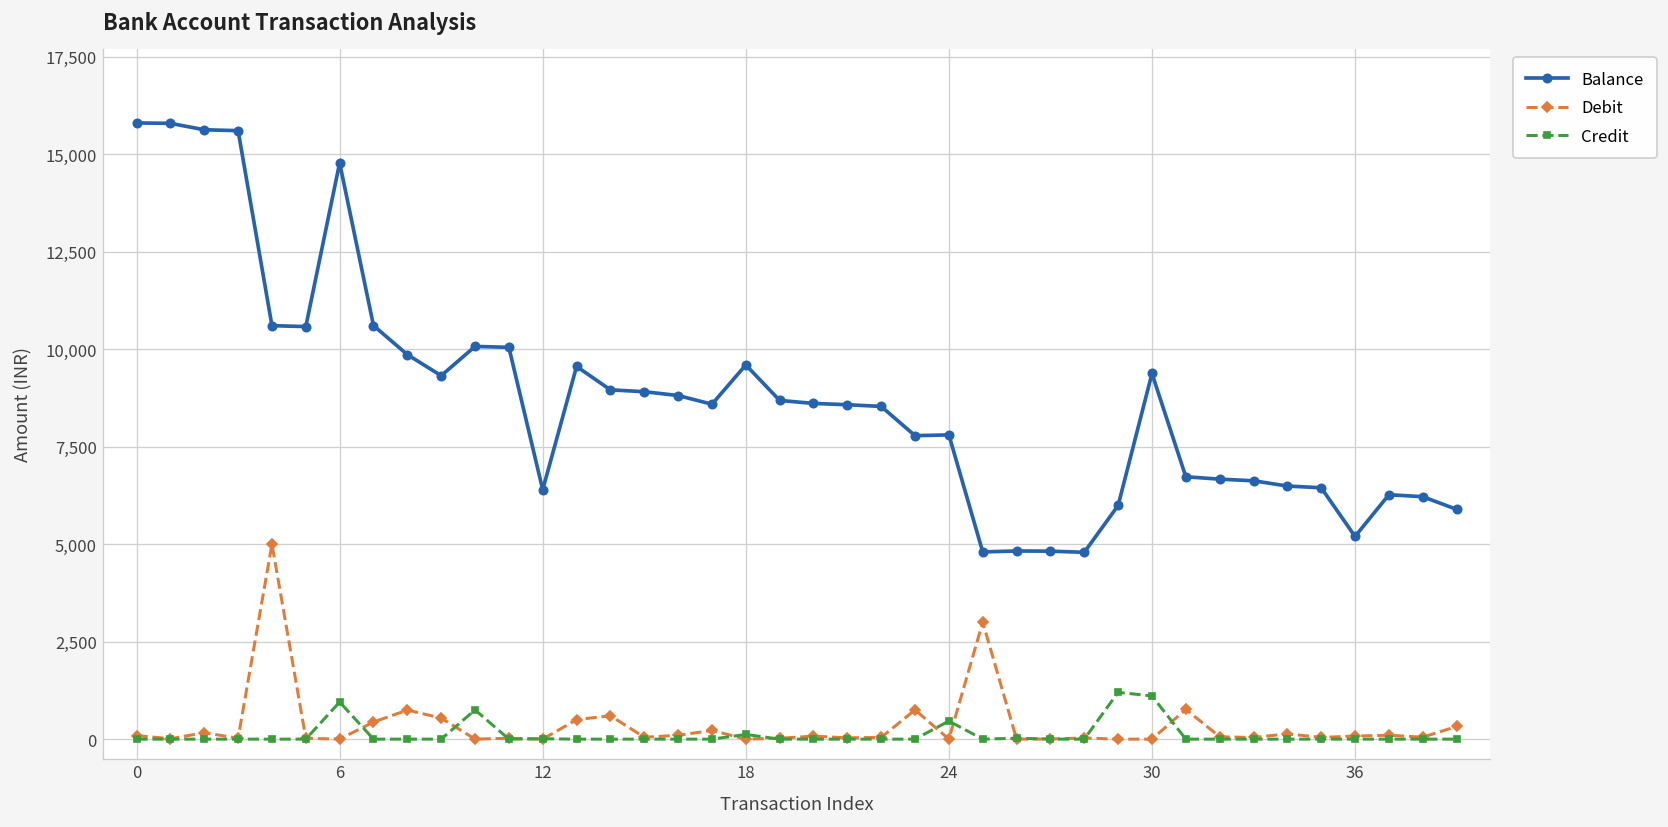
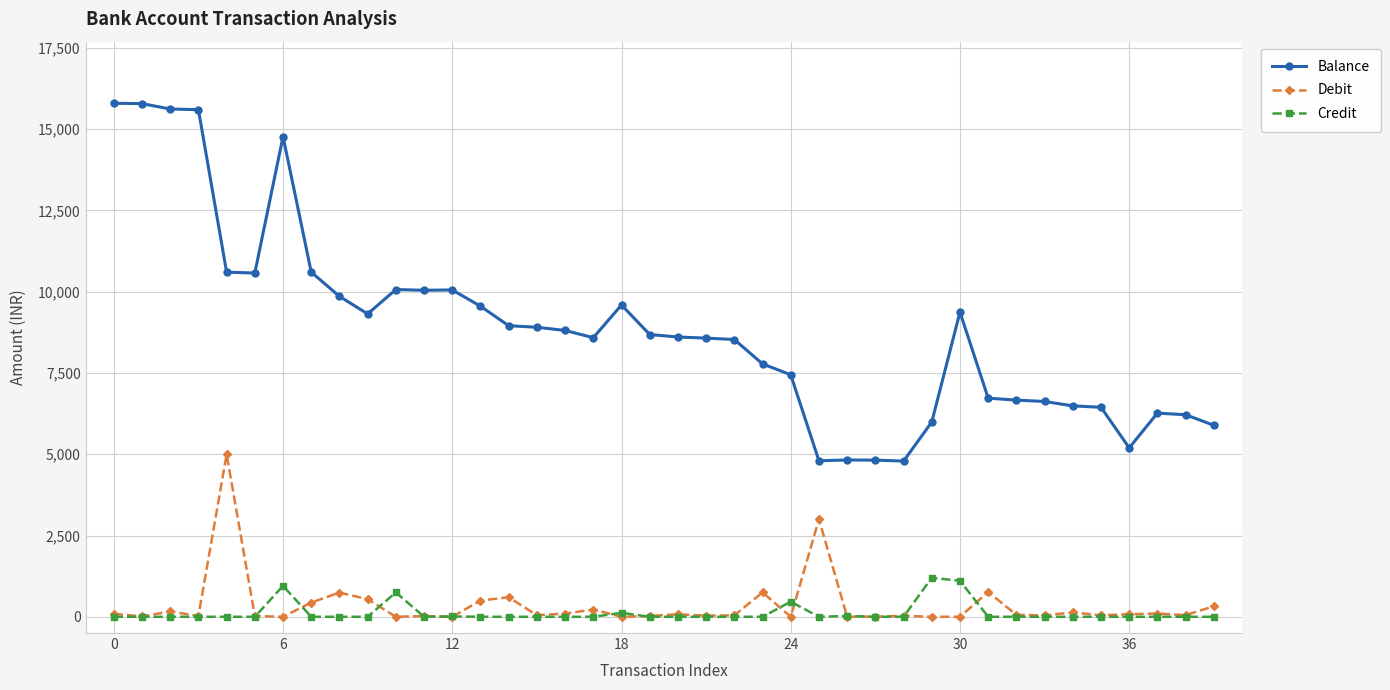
Balance, 12: 6,400 -> 10,100
Balance, 24: 7,800 -> 7,400
